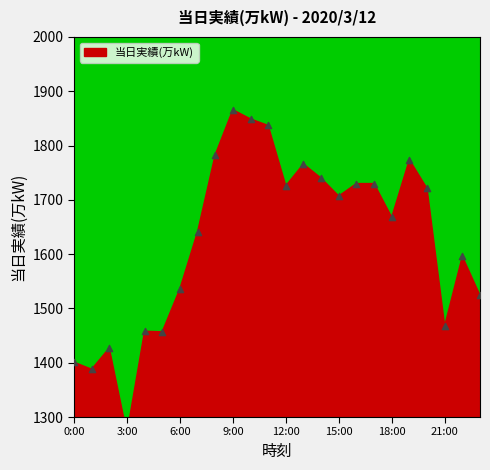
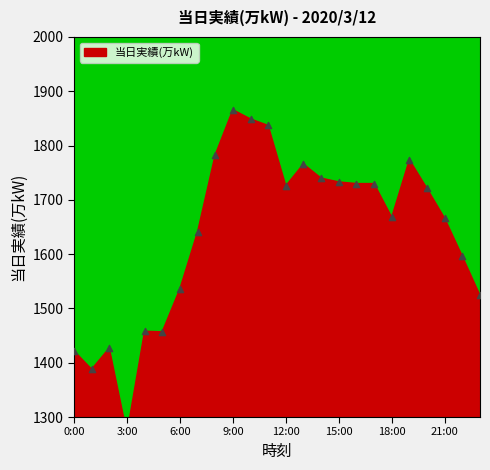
0:00: 1400 -> 1420
15:00: 1710 -> 1730
21:00: 1470 -> 1670
